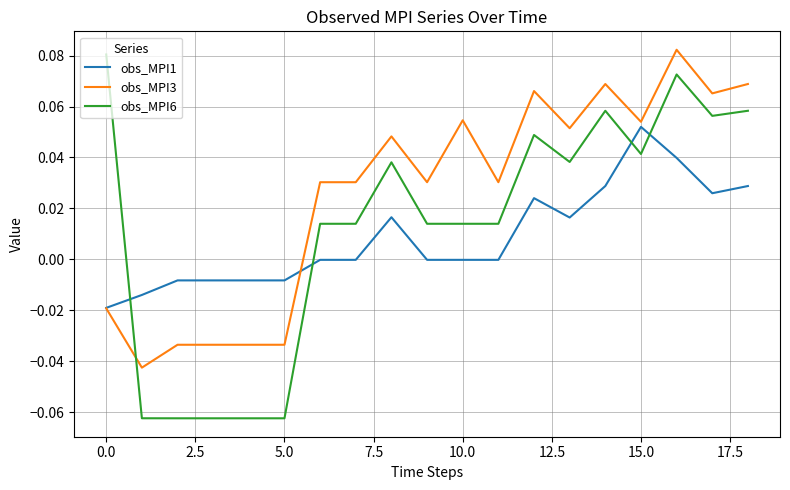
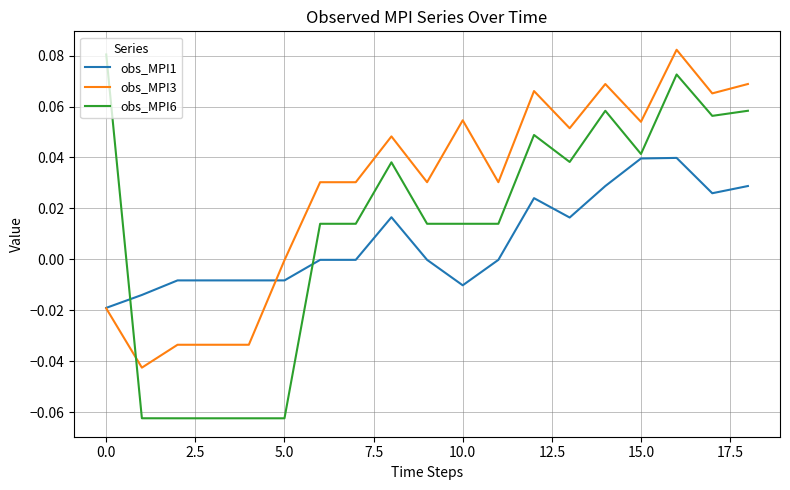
obs_MPI3, 5.0: -0.034 -> 0.000
obs_MPI1, 10.0: 0.000 -> -0.010
obs_MPI1, 15.0: 0.052 -> 0.040
